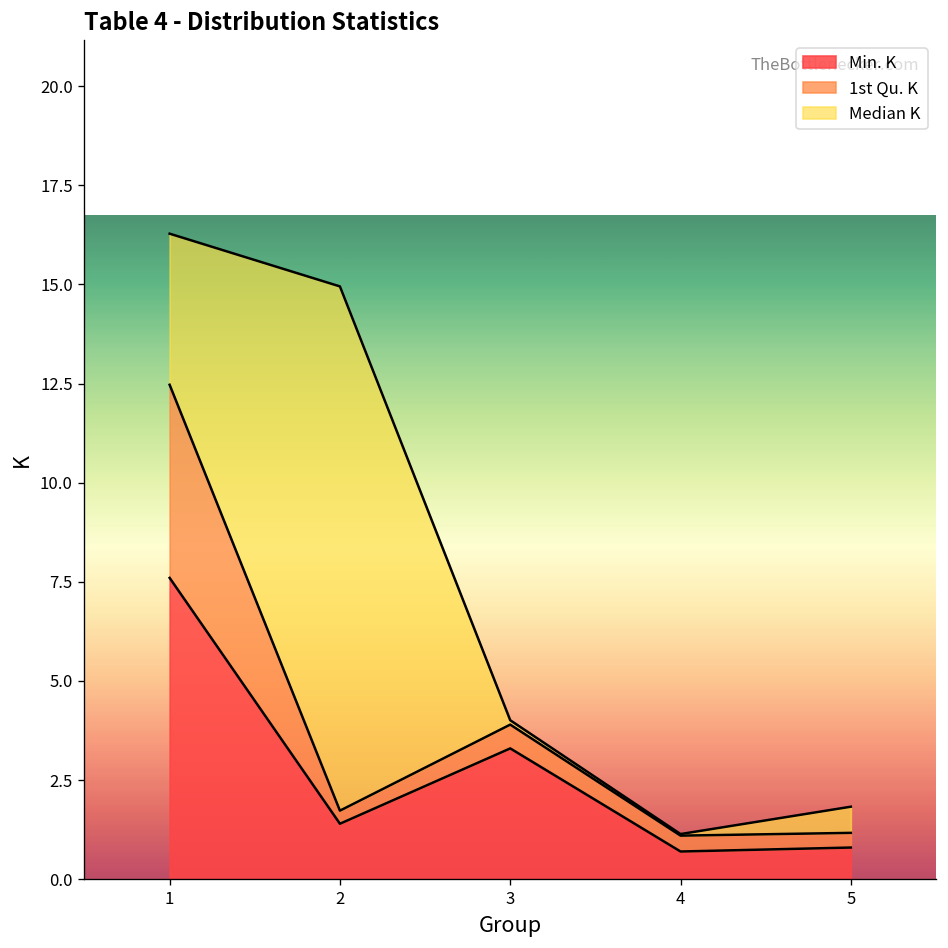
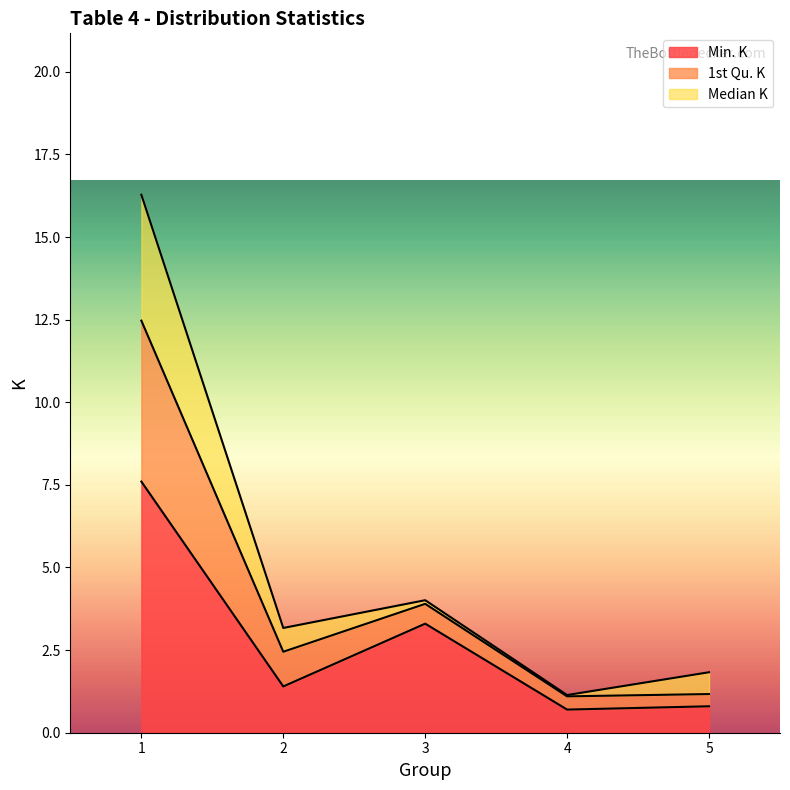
1st Qu. K, 2: 1.7 -> 2.5
Median K, 2: 15.0 -> 3.2
